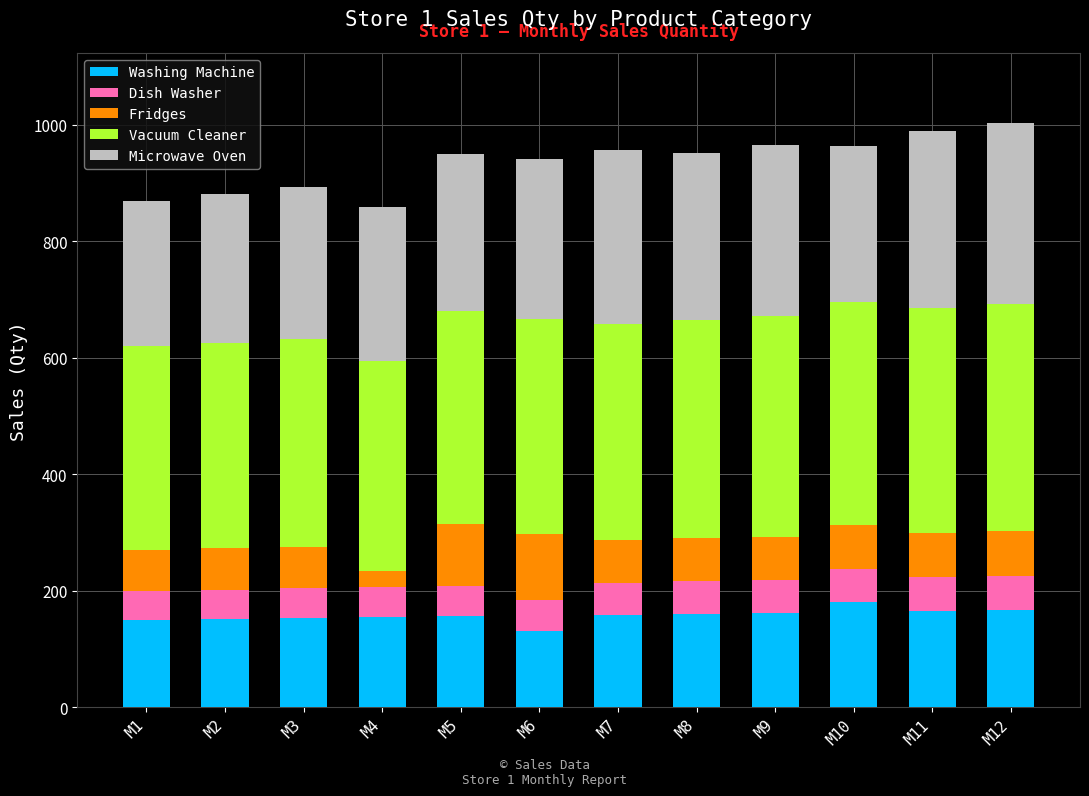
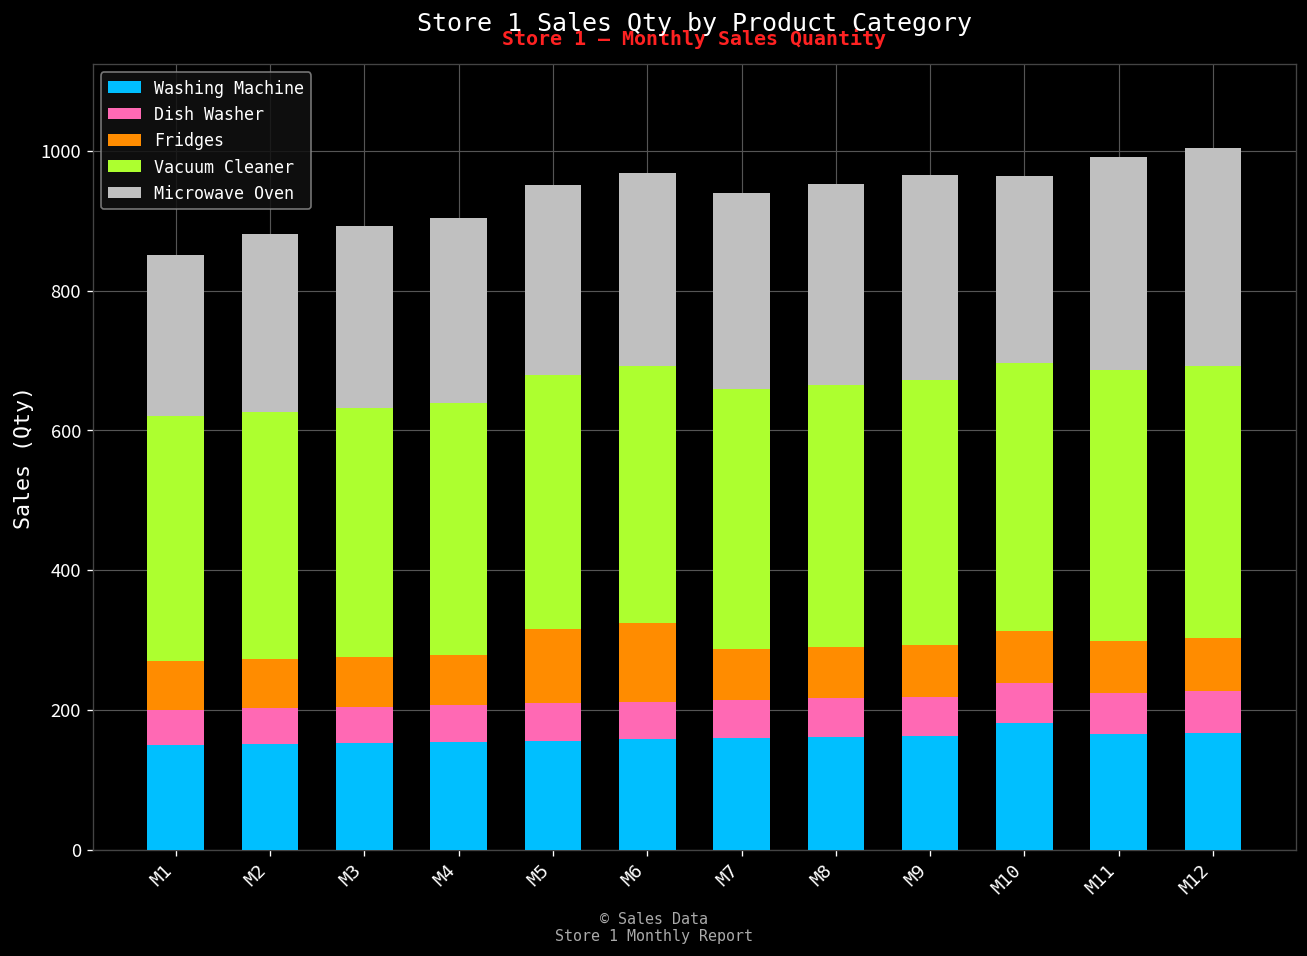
Microwave Oven, M1: 250 -> 230
Fridges, M4: 30 -> 70
Washing Machine, M6: 130 -> 160
Microwave Oven, M7: 300 -> 280
